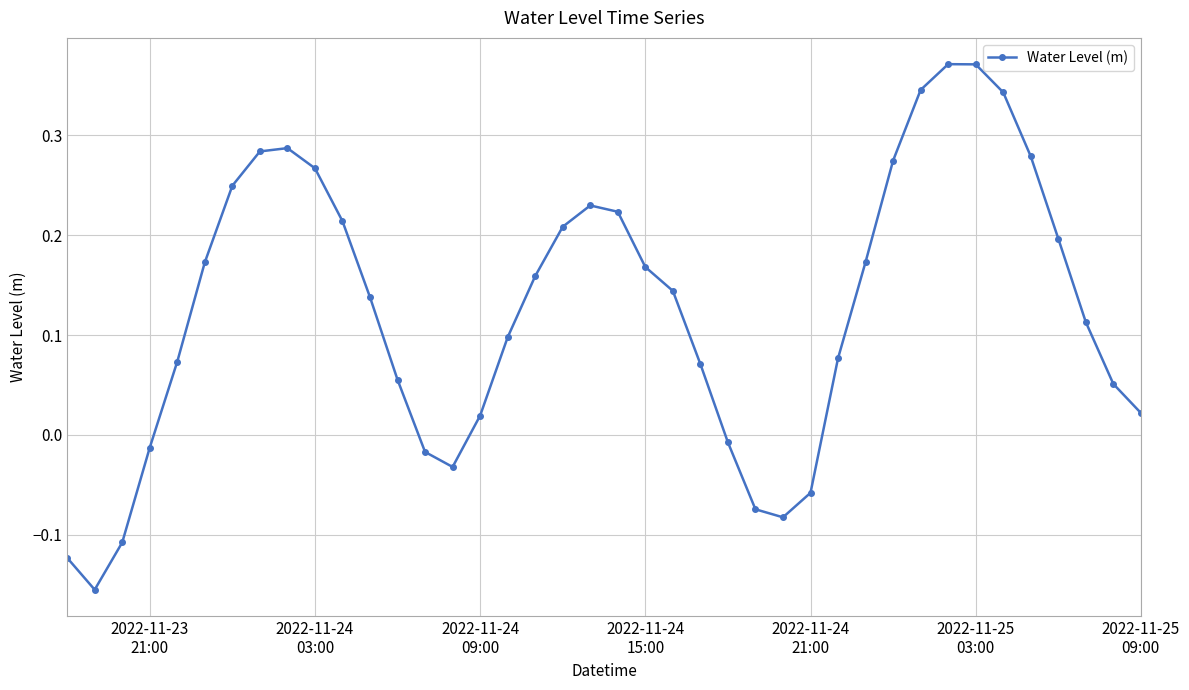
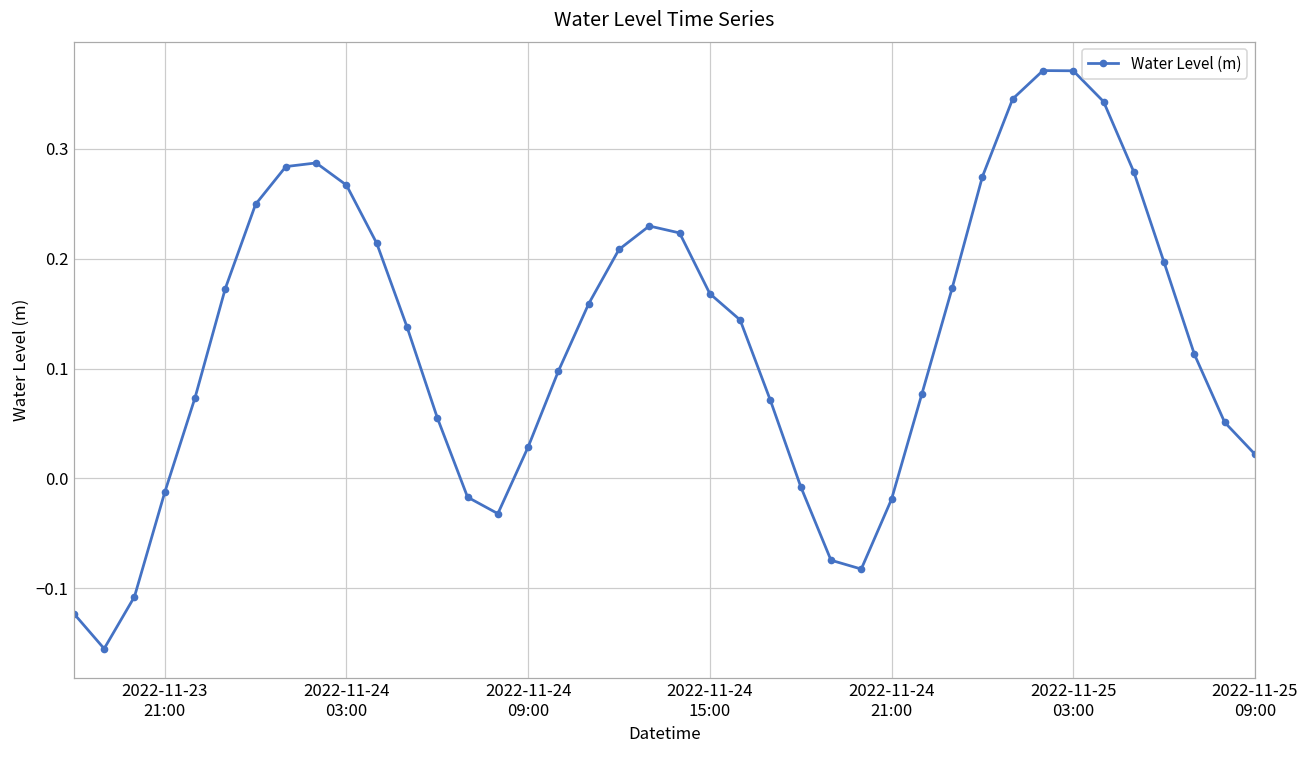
2022-11-24 09:00: 0.02 -> 0.03
2022-11-24 21:00: -0.06 -> -0.02
